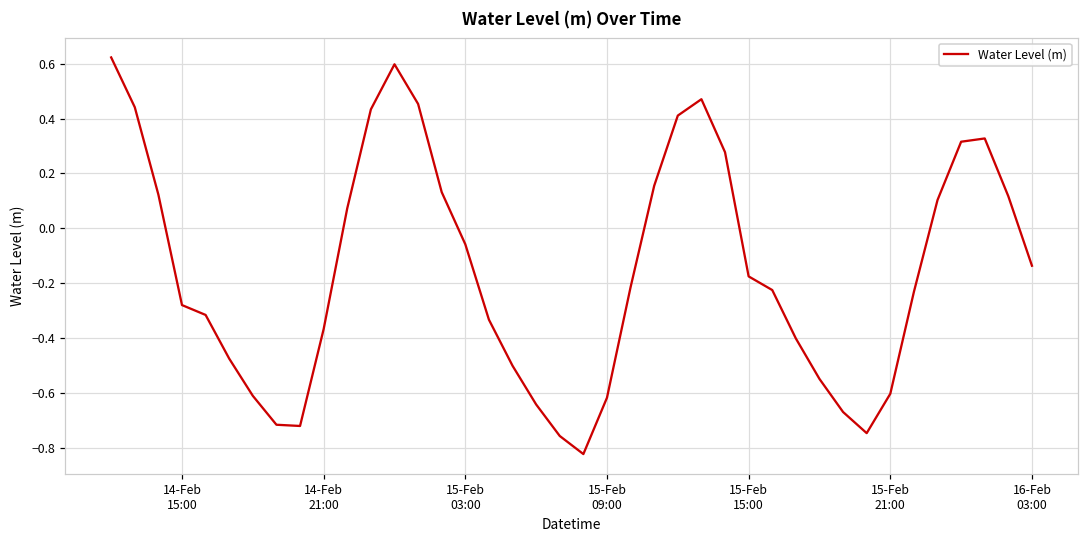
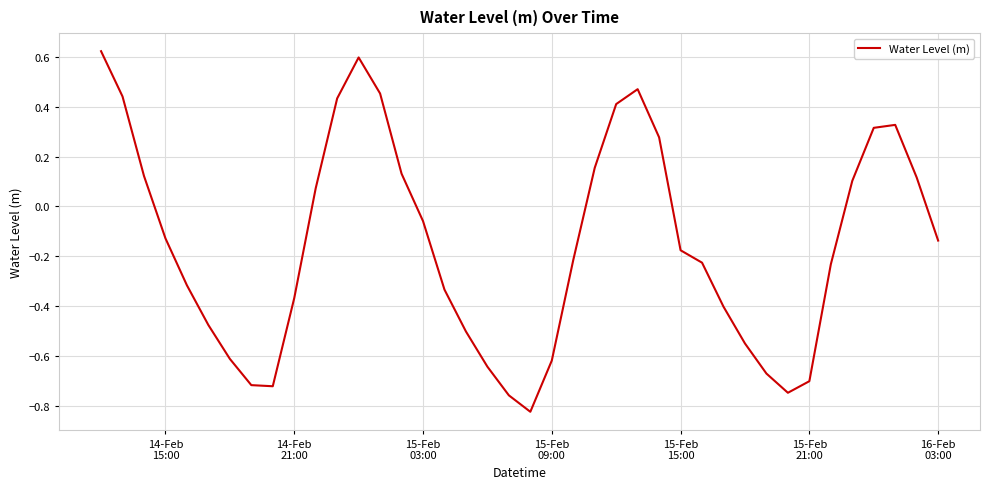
14-Feb 15:00: -0.28 -> -0.13
15-Feb 21:00: -0.60 -> -0.70
